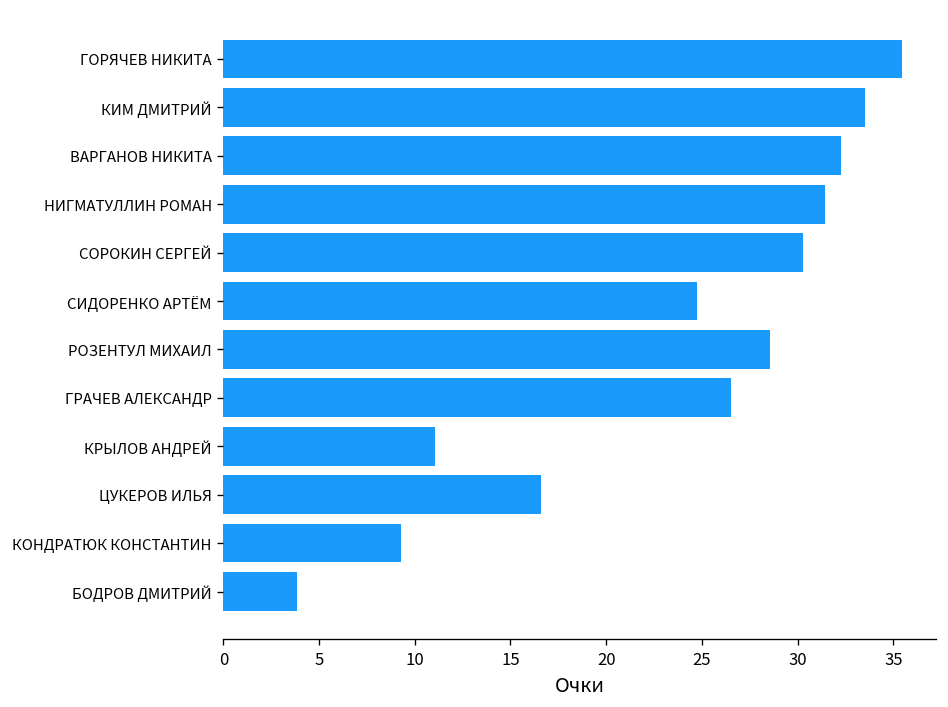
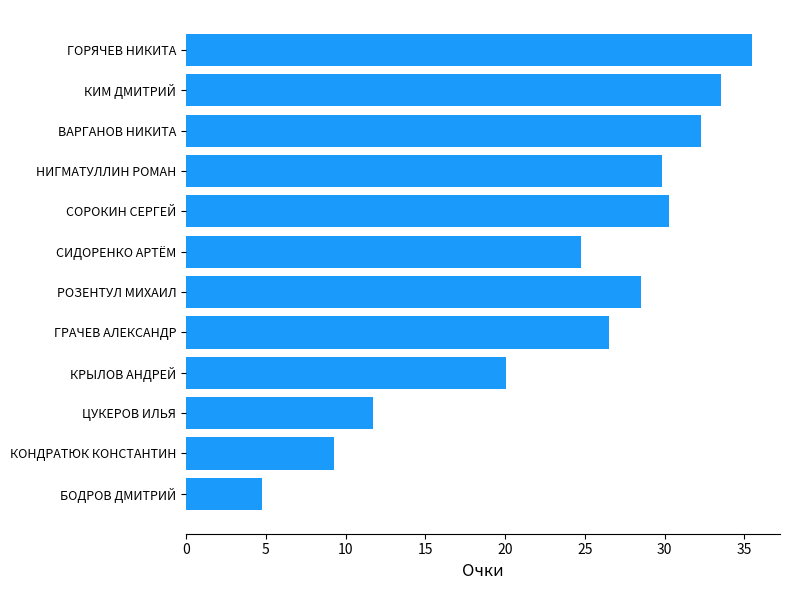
НИГМАТУЛЛИН РОМАН: 31.4 -> 29.8
КРЫЛОВ АНДРЕЙ: 11.1 -> 20.0
ЦУКЕРОВ ИЛЬЯ: 16.6 -> 11.7
БОДРОВ ДМИТРИЙ: 3.9 -> 4.8
